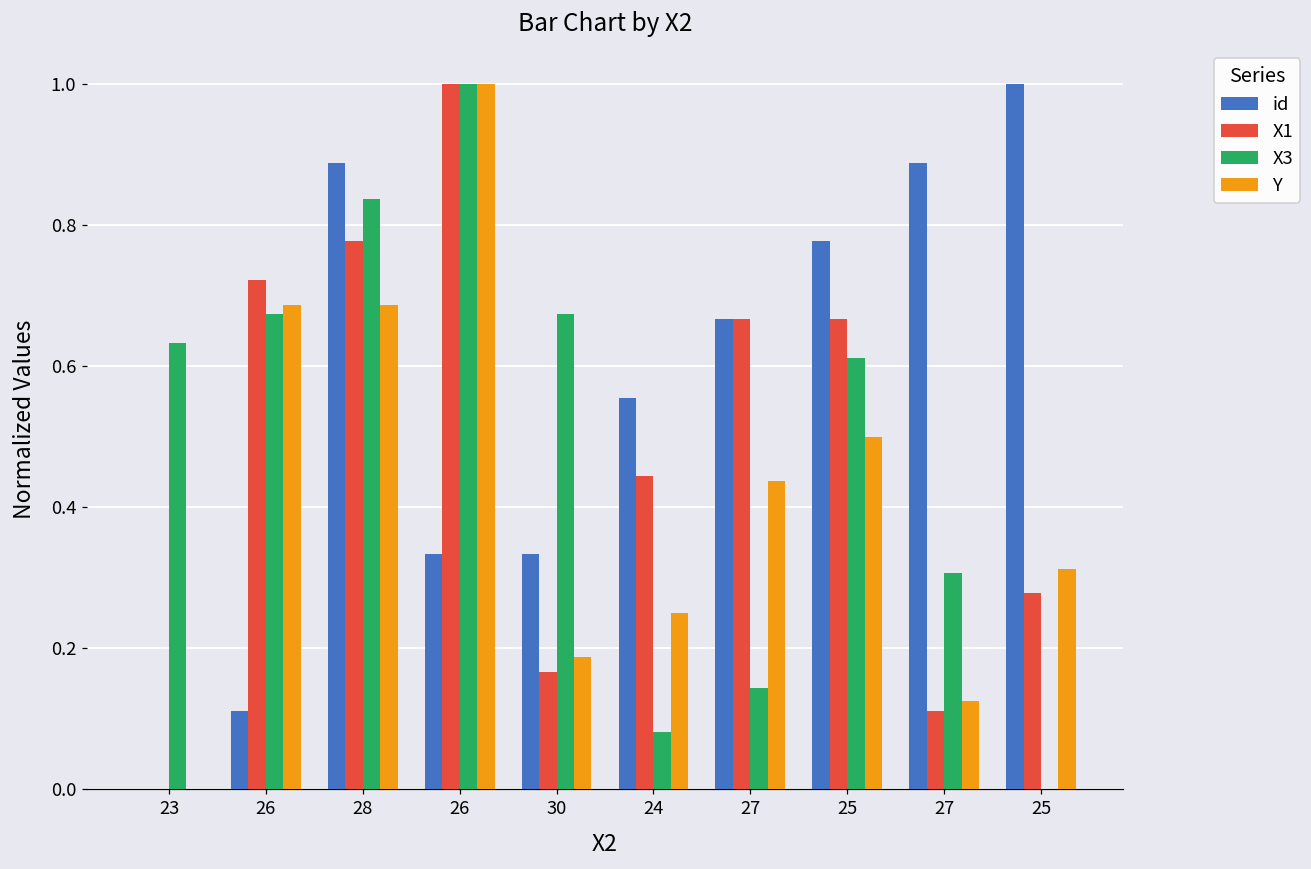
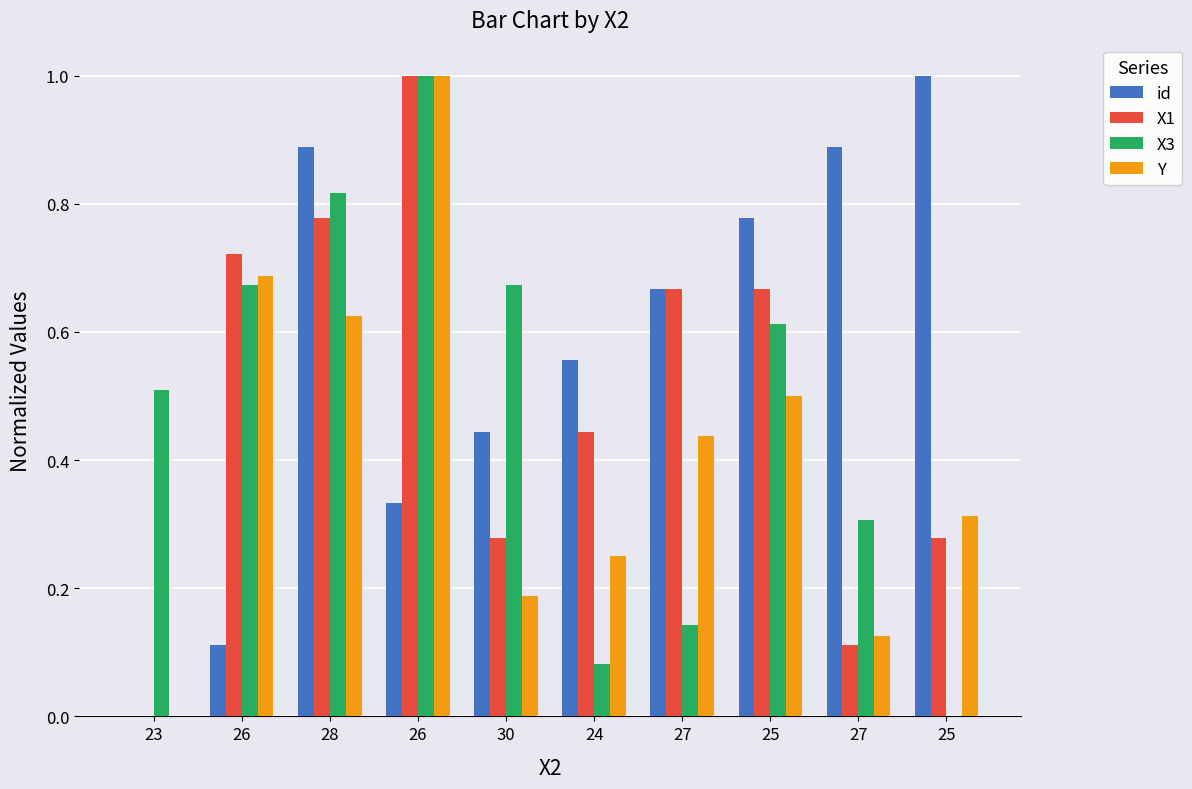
X3, 23: 0.63 -> 0.51
X3, 28: 0.84 -> 0.82
Y, 28: 0.69 -> 0.62
id, 30: 0.33 -> 0.44
X1, 30: 0.17 -> 0.28
